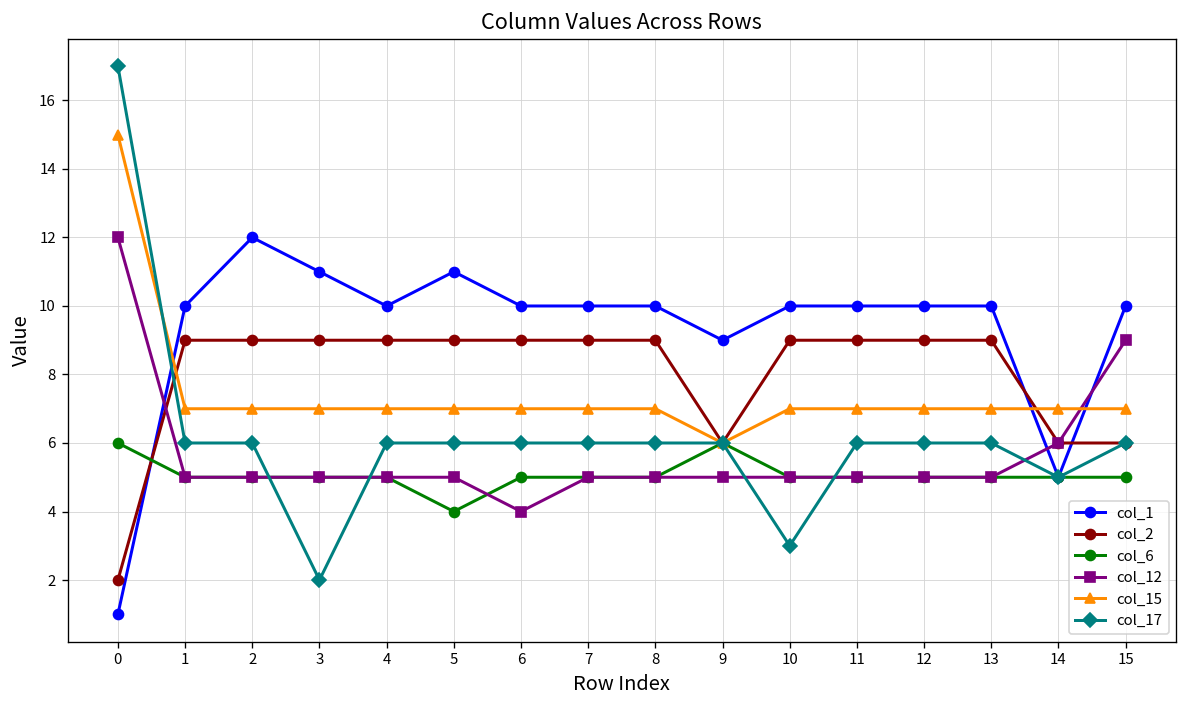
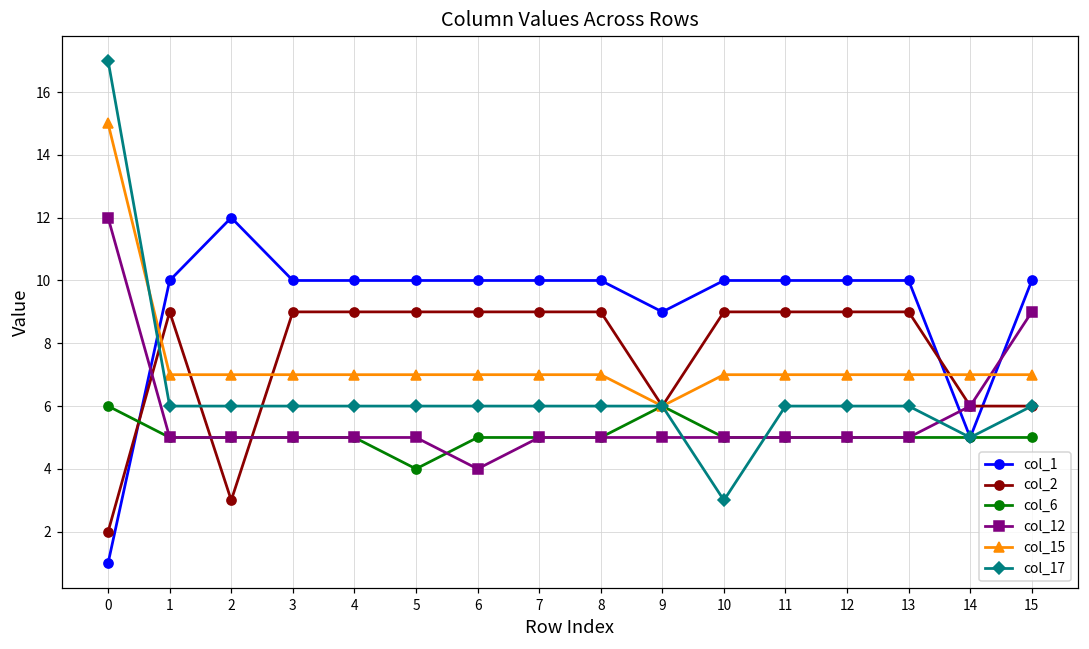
col_2, 2: 9 -> 3
col_1, 3: 11 -> 10
col_17, 3: 2 -> 6
col_1, 5: 11 -> 10
